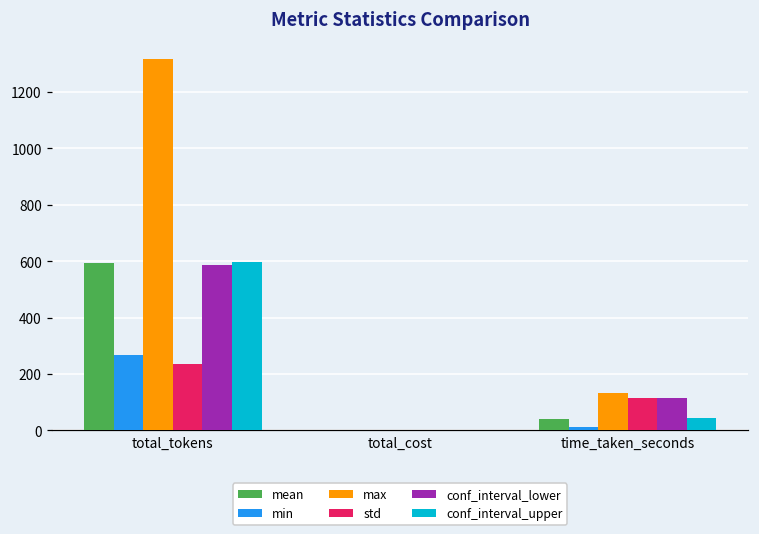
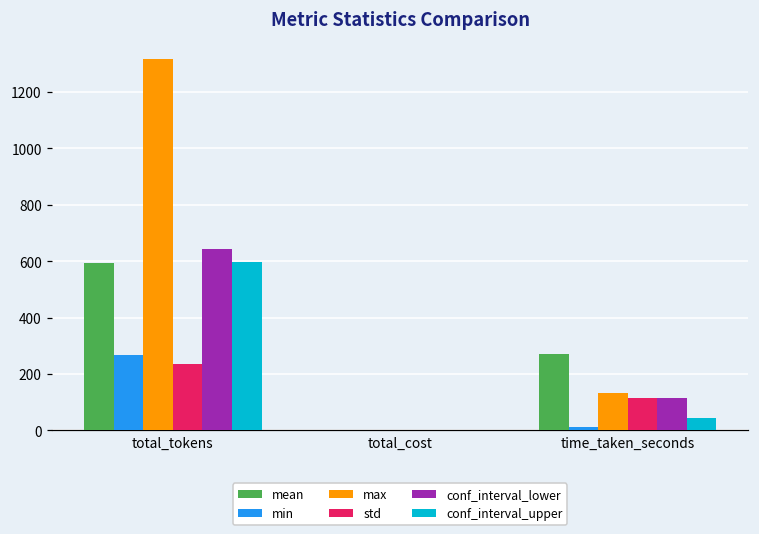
conf_interval_lower, total_tokens: 590 -> 640
mean, time_taken_seconds: 40 -> 270
